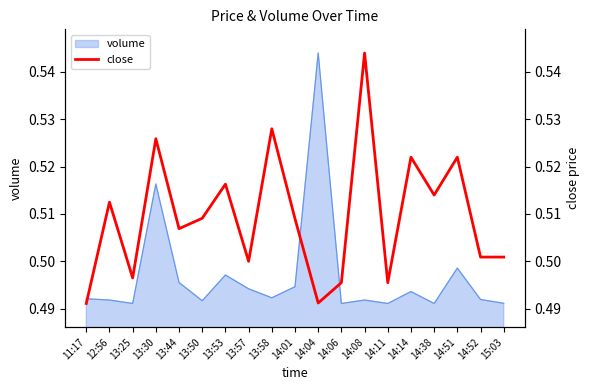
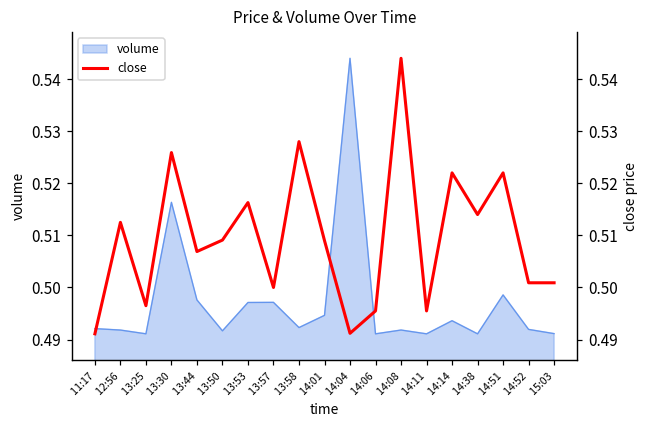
volume, 13:44: 0.496 -> 0.498
volume, 13:57: 0.494 -> 0.497
